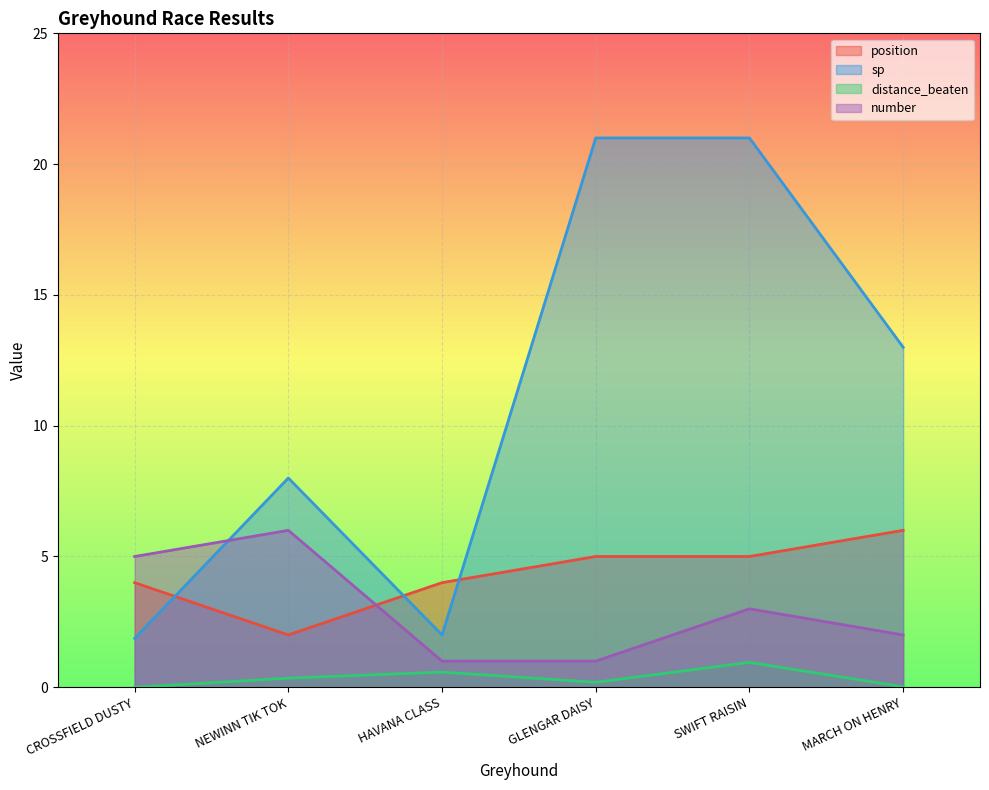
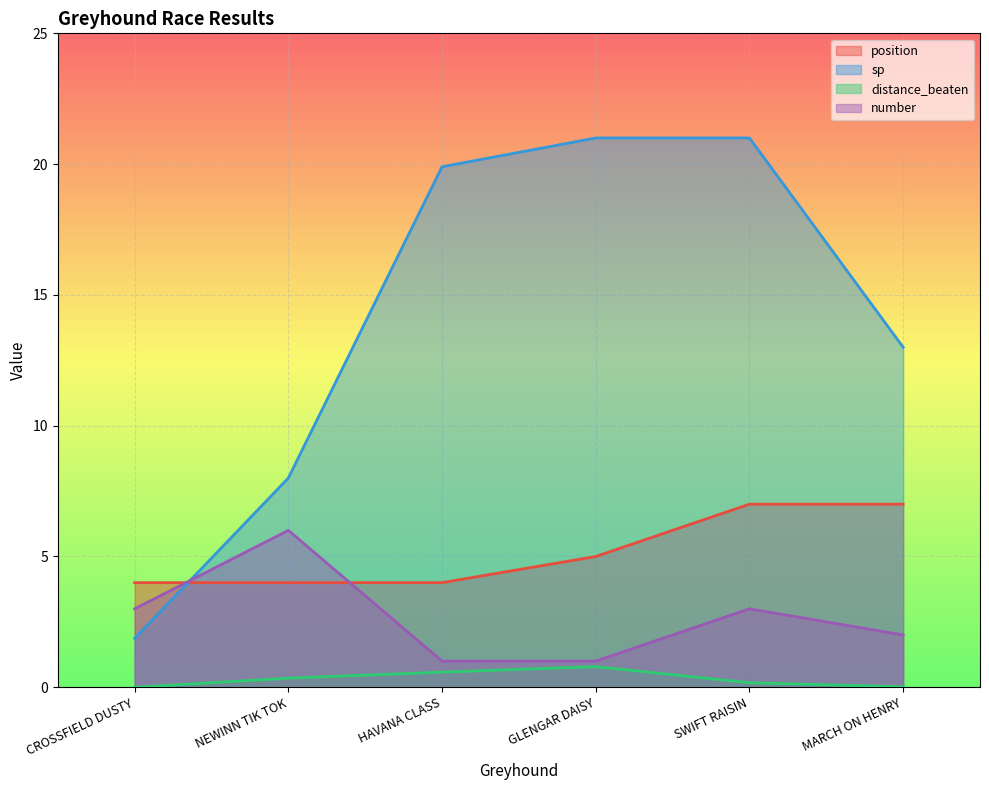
number, CROSSFIELD DUSTY: 5 -> 3
position, NEWINN TIK TOK: 2 -> 4
sp, HAVANA CLASS: 2.0 -> 19.9
distance_beaten, GLENGAR DAISY: 0.2 -> 0.8
position, SWIFT RAISIN: 5 -> 7
distance_beaten, SWIFT RAISIN: 1.0 -> 0.2
position, MARCH ON HENRY: 6 -> 7
